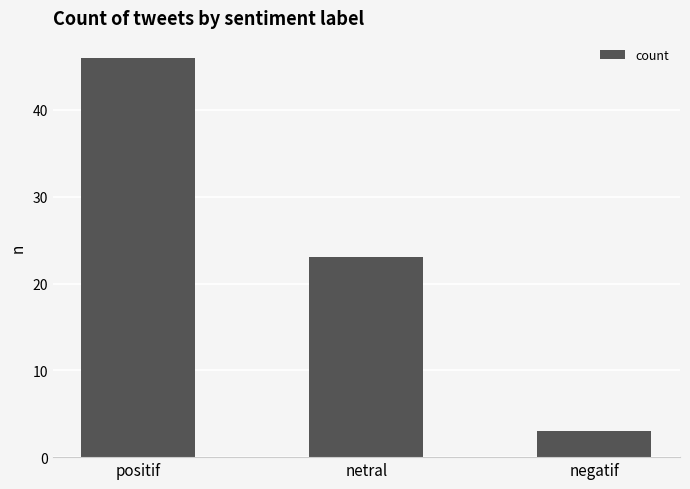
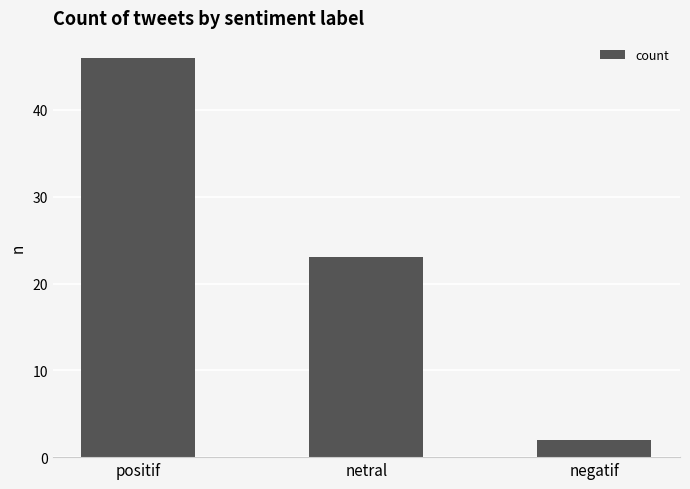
negatif: 3 -> 2
